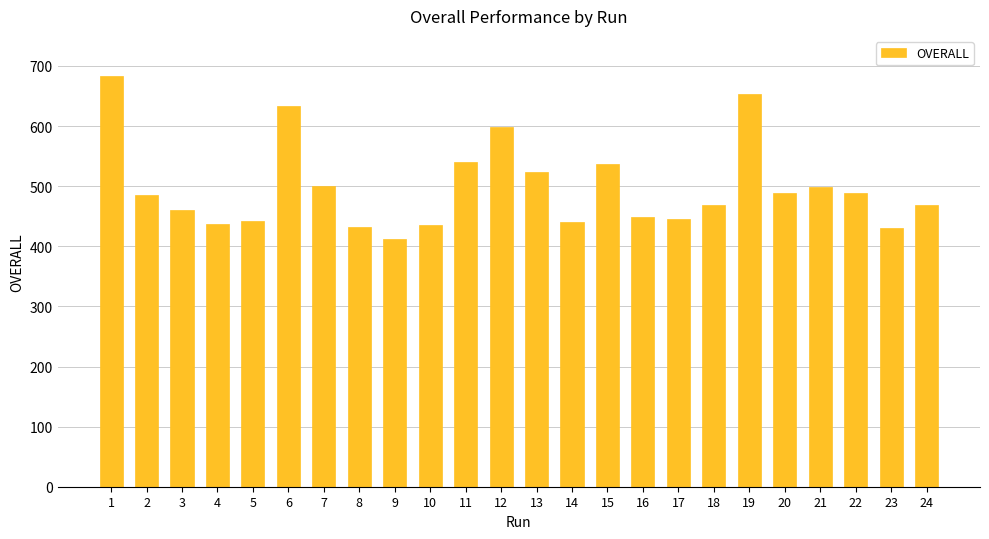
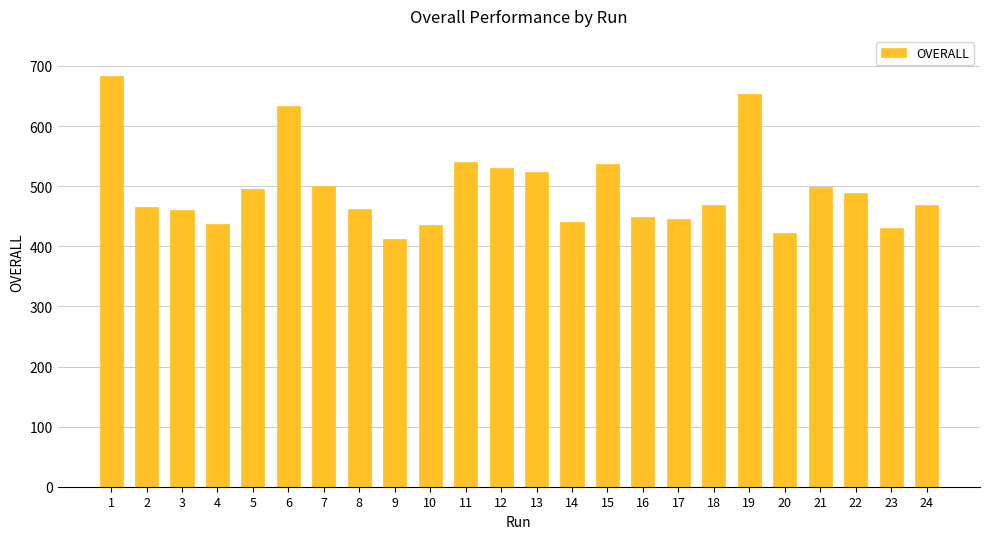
2: 490 -> 470
5: 440 -> 500
8: 430 -> 460
12: 600 -> 530
20: 490 -> 420
